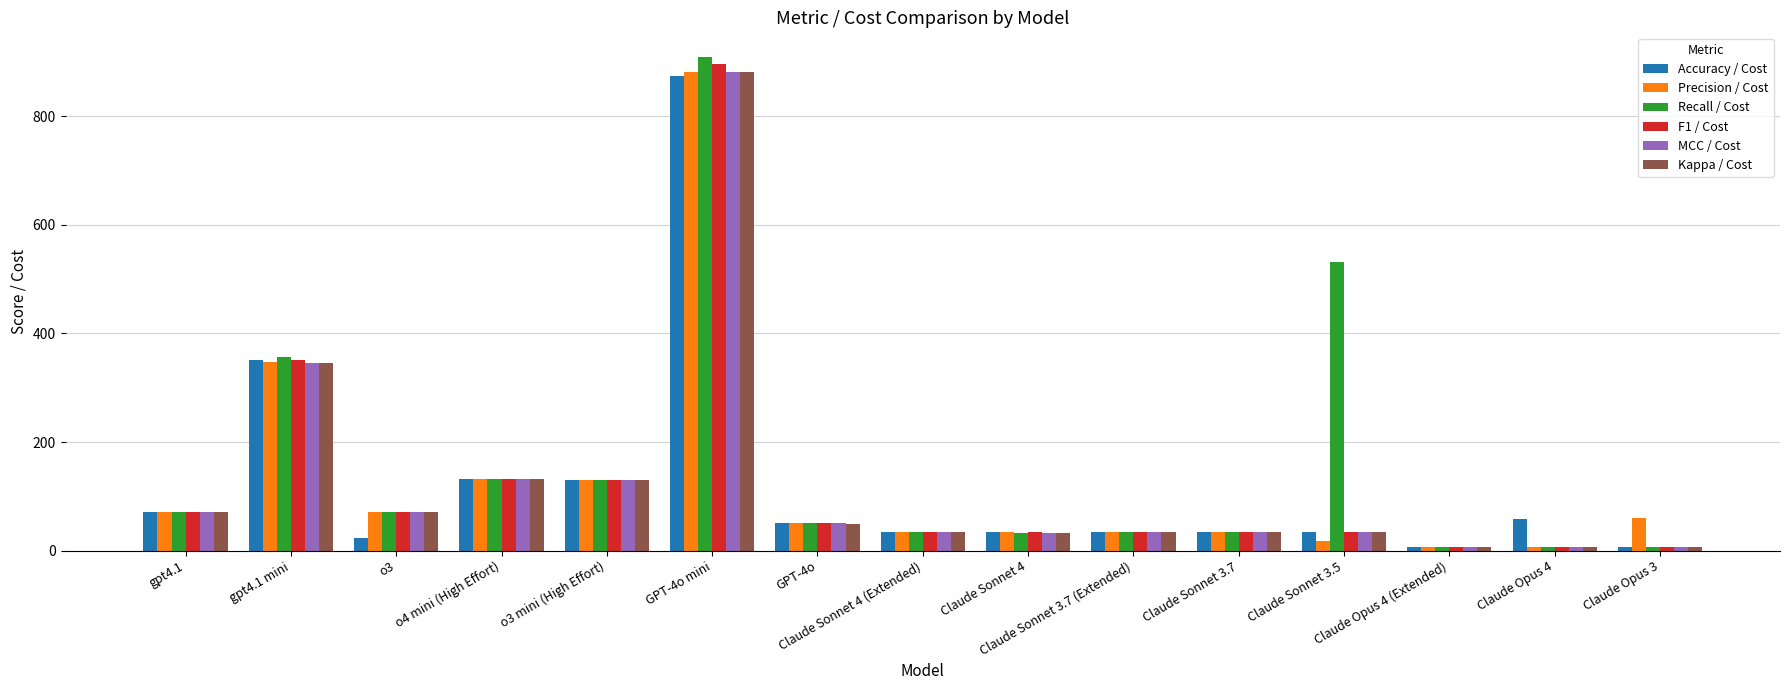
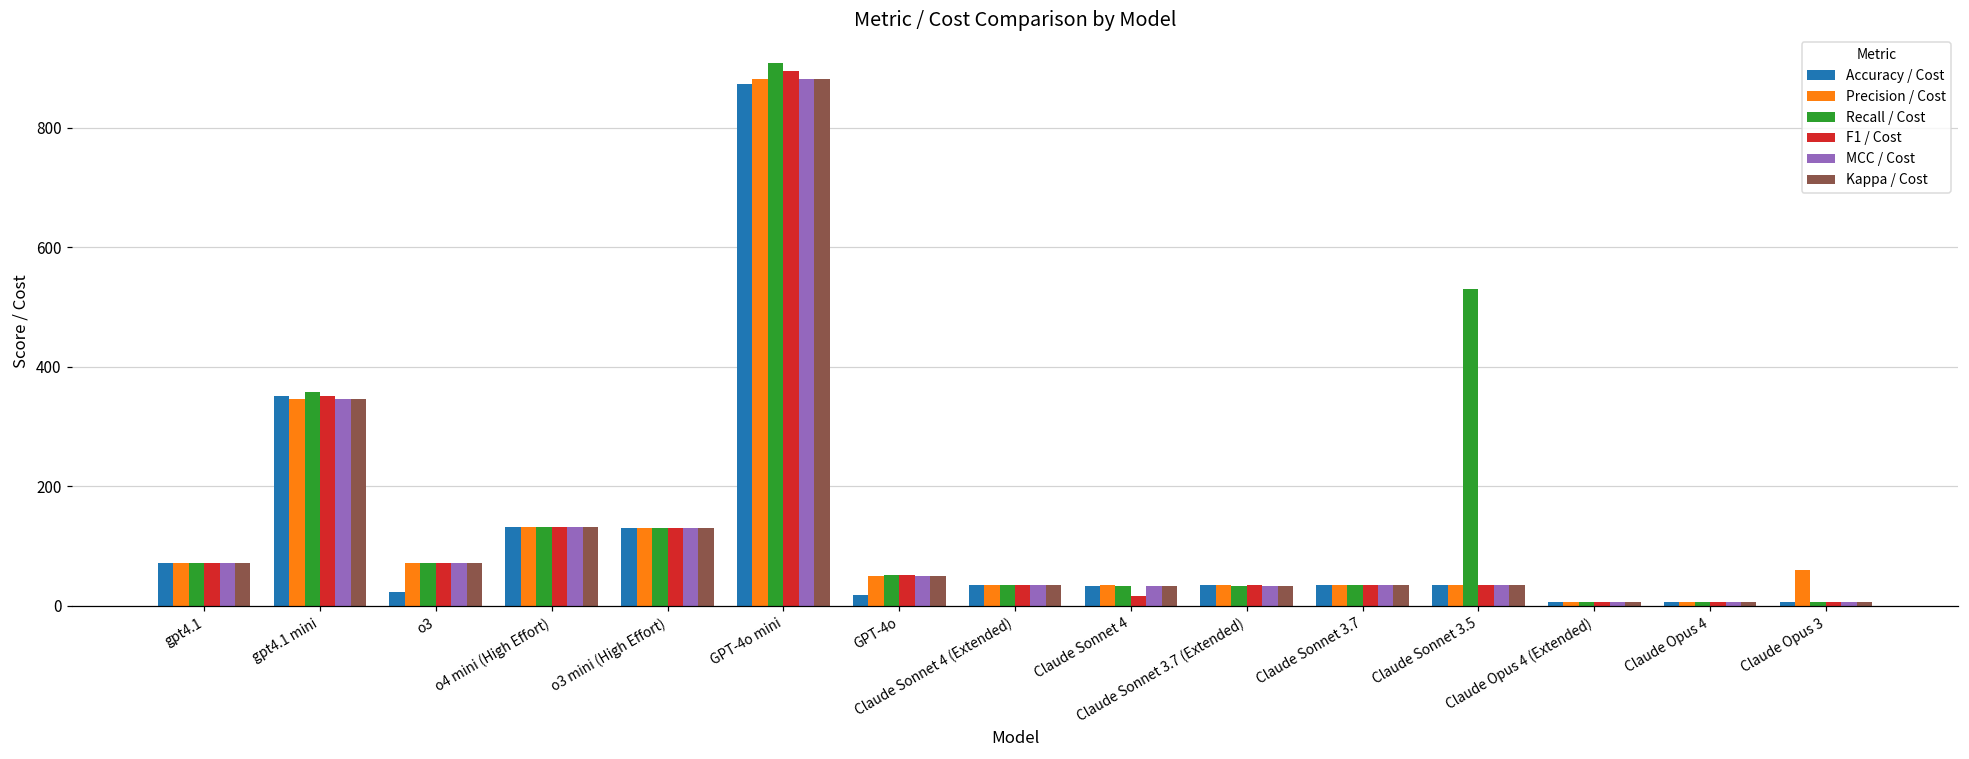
Accuracy / Cost, GPT-4o: 50 -> 20
F1 / Cost, Claude Sonnet 4: 30 -> 20
Precision / Cost, Claude Sonnet 3.5: 20 -> 30
Accuracy / Cost, Claude Opus 4: 60 -> 10
